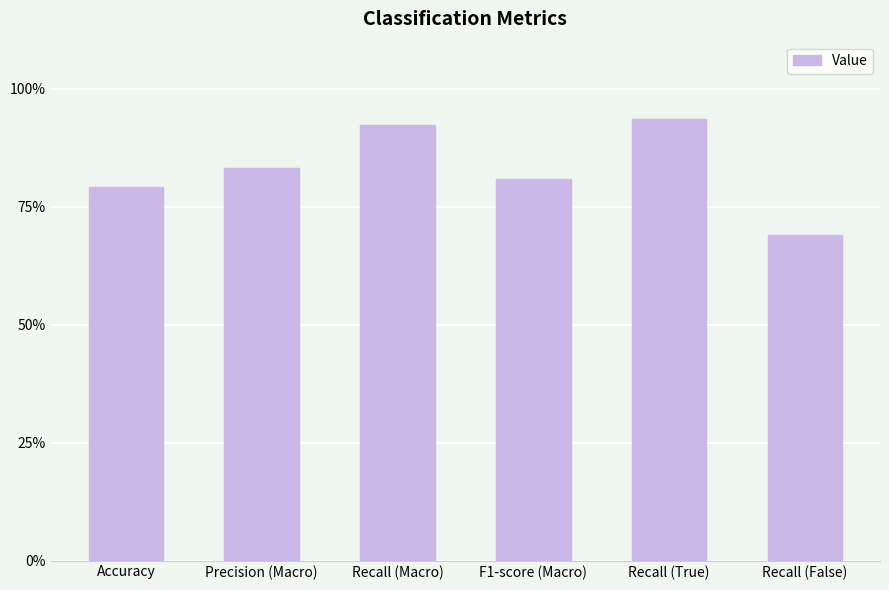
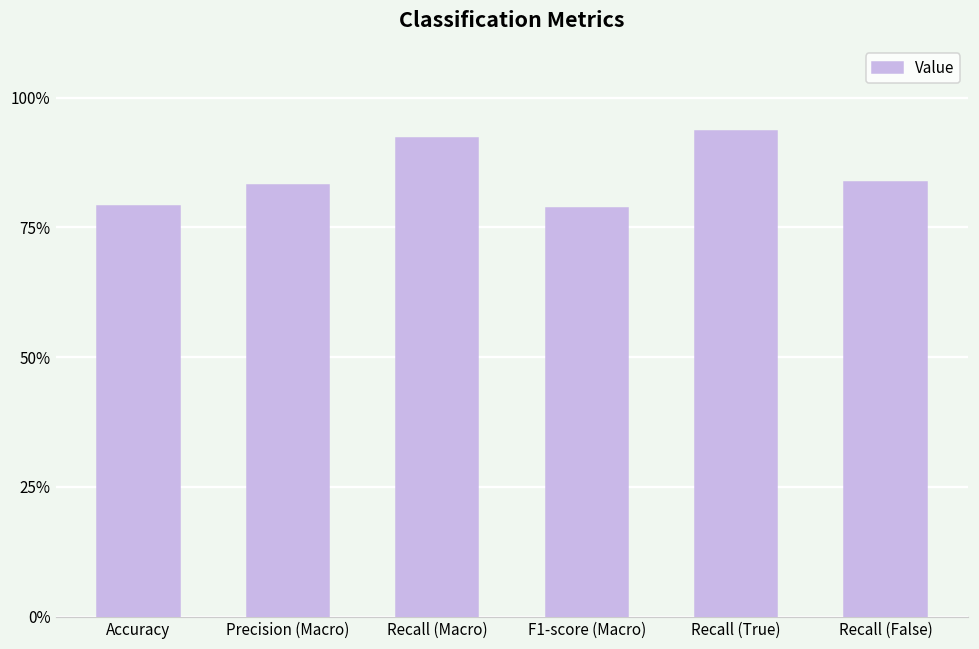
F1-score (Macro): 81% -> 79%
Recall (False): 69% -> 84%
